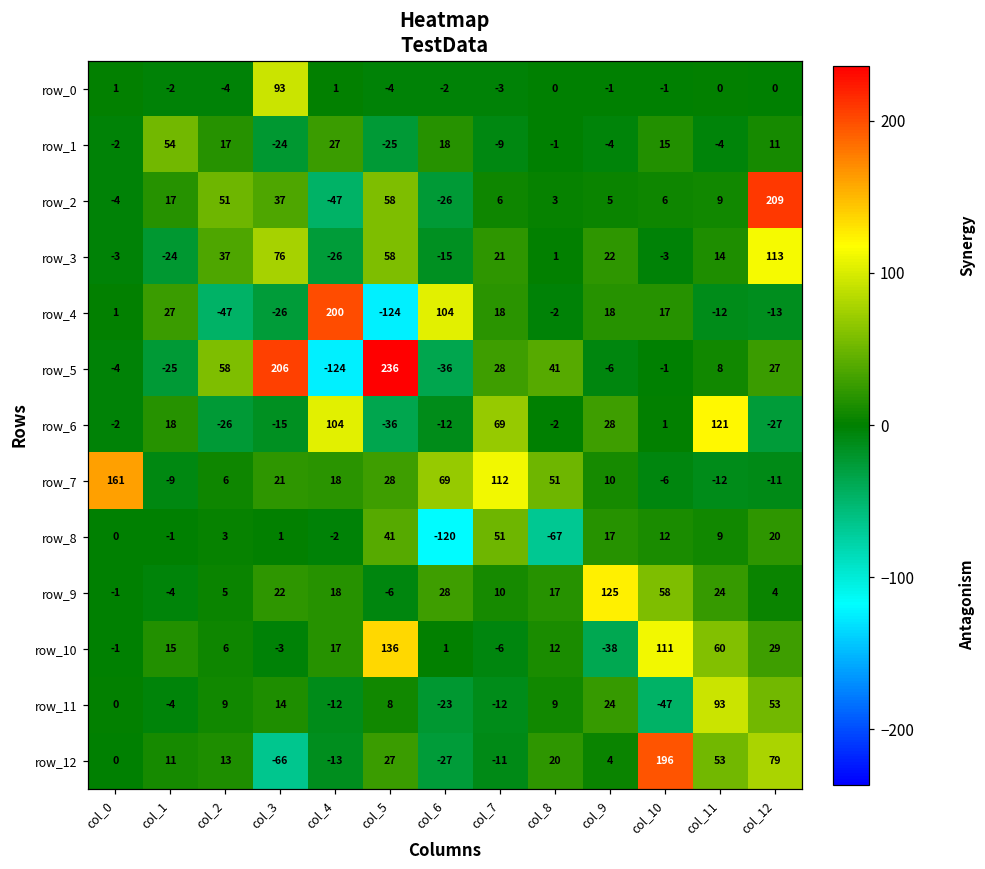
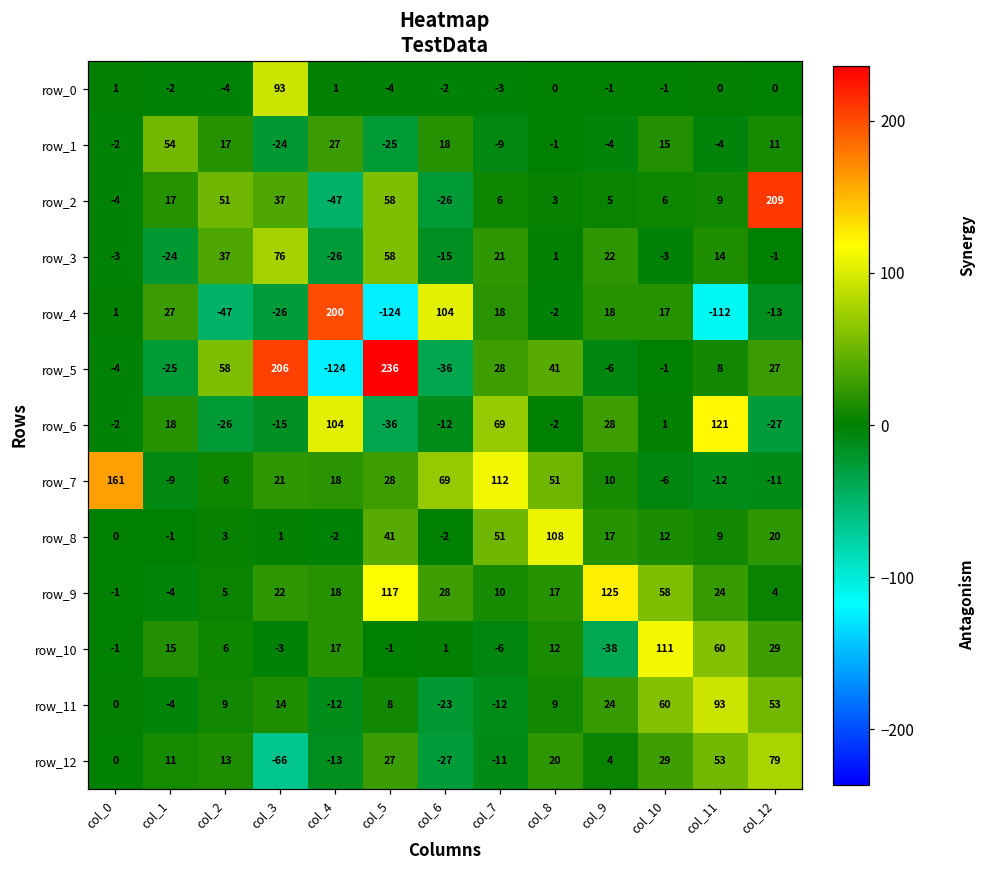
row_3, col_12: 113 -> -1
row_4, col_11: -12 -> -112
row_8, col_6: -120 -> -2
row_8, col_8: -67 -> 108
row_9, col_5: -6 -> 117
row_10, col_5: 136 -> -1
row_11, col_10: -47 -> 60
row_12, col_10: 196 -> 29
